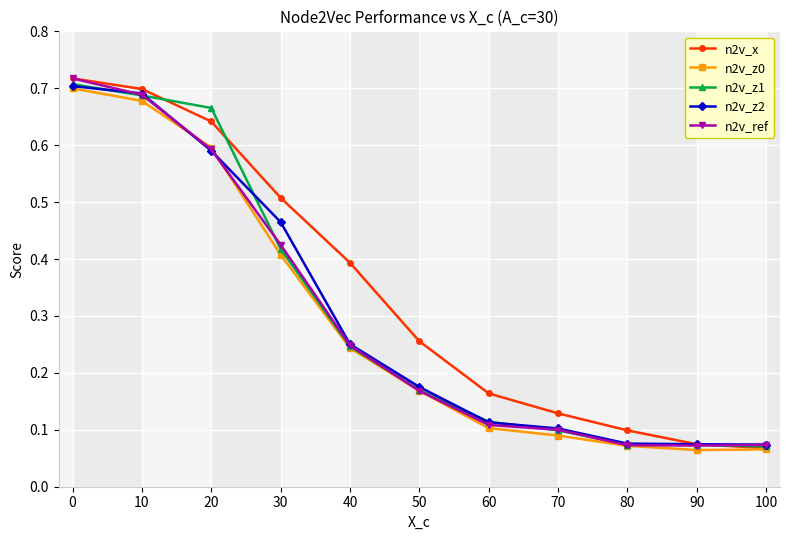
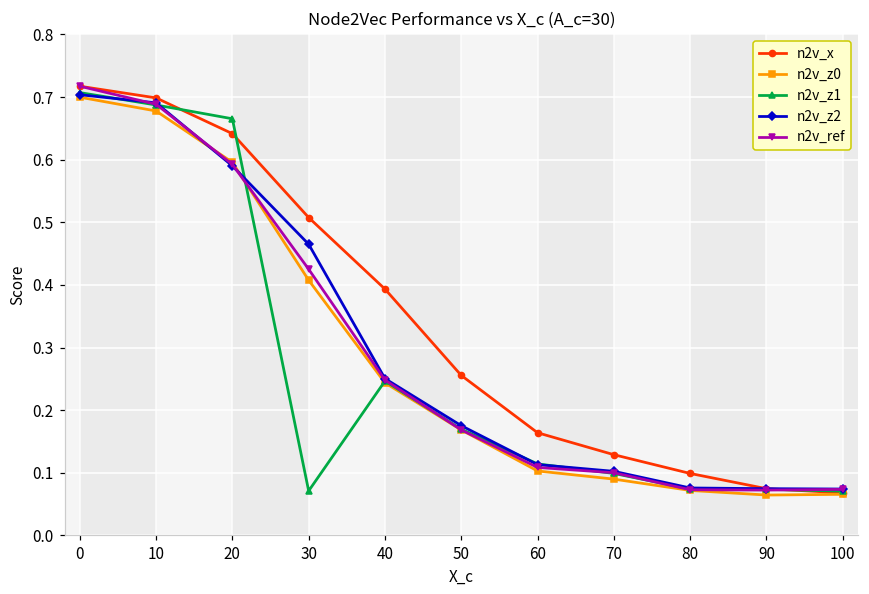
n2v_z1, 30: 0.42 -> 0.07
